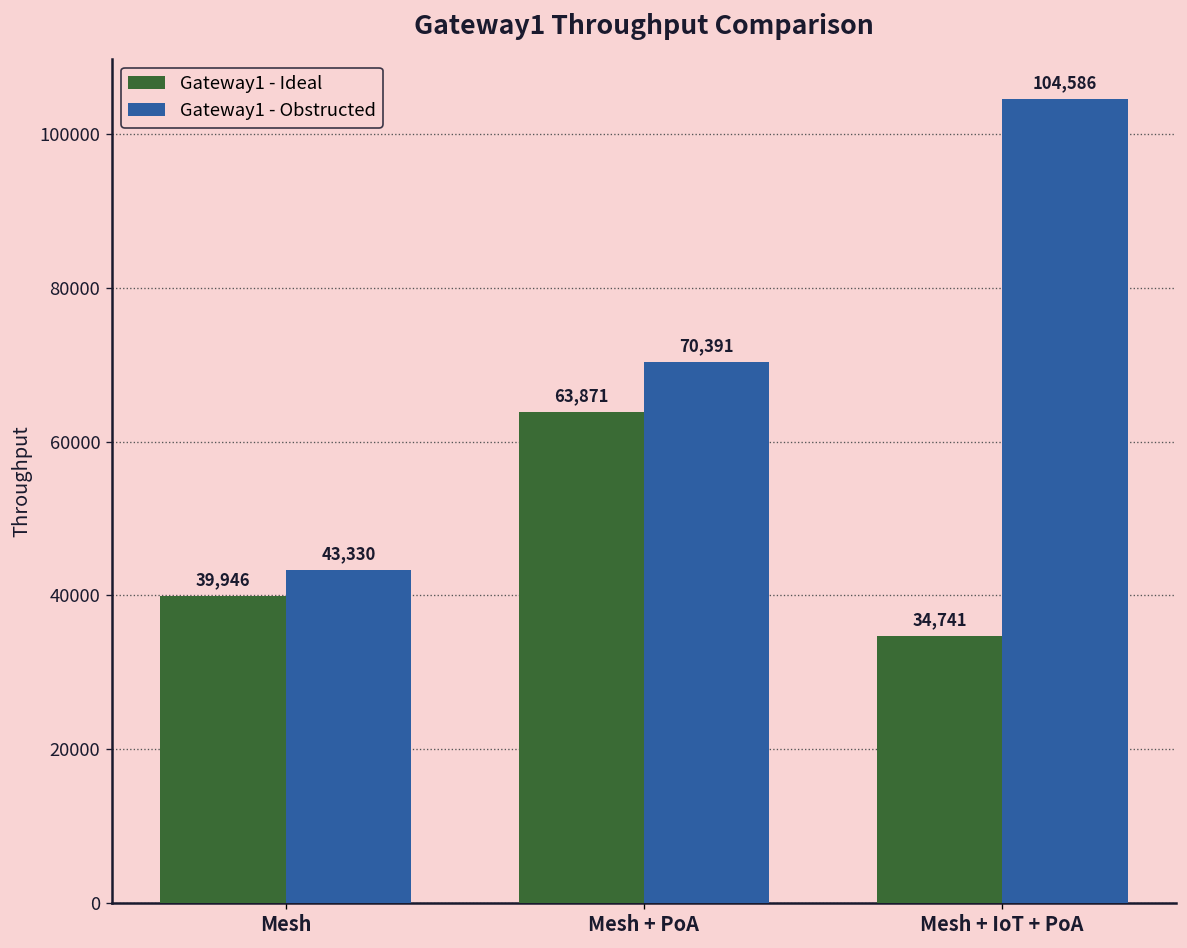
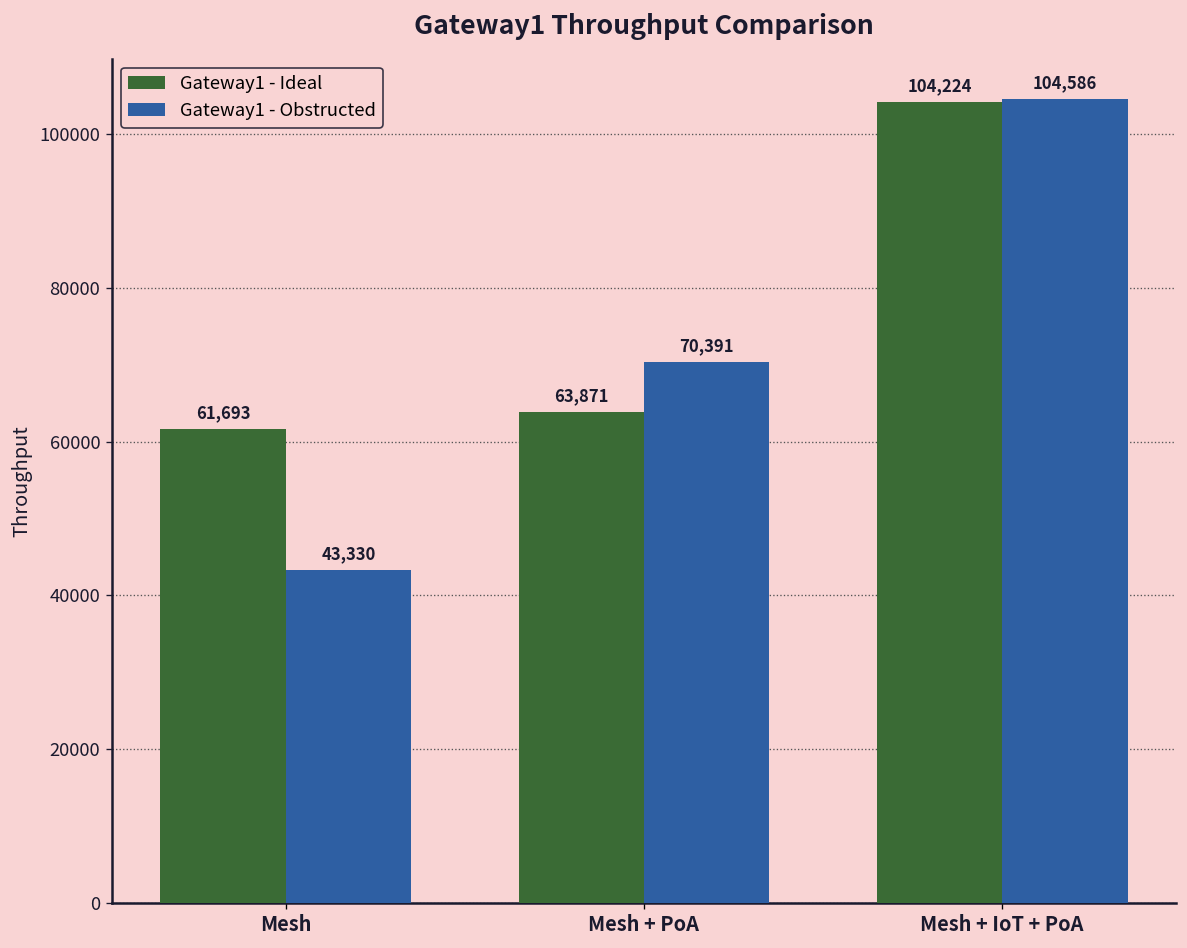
Gateway1 - Ideal, Mesh: 39,946 -> 61,693
Gateway1 - Ideal, Mesh + IoT + PoA: 34,741 -> 104,224
